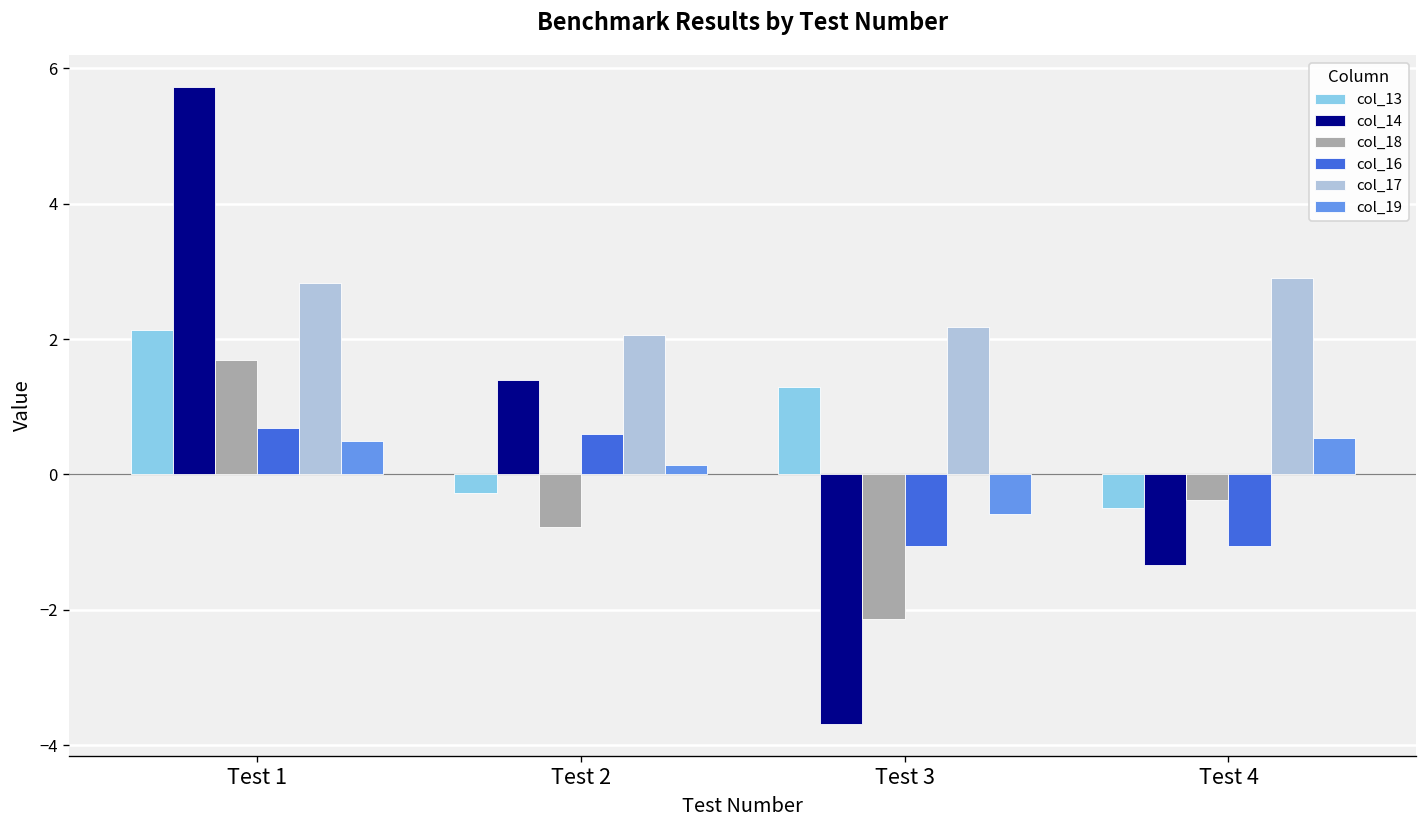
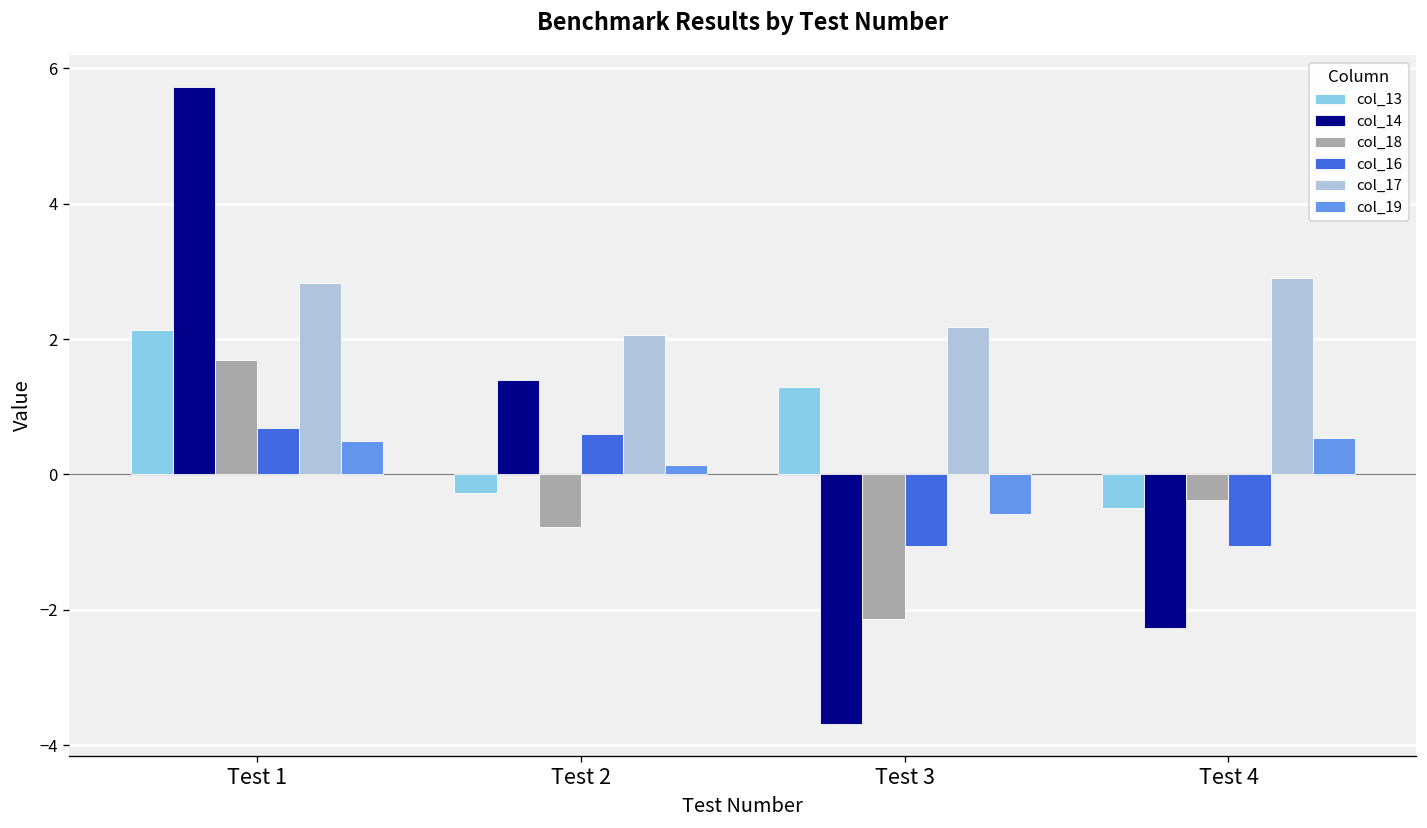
col_14, Test 4: -1.3 -> -2.3
